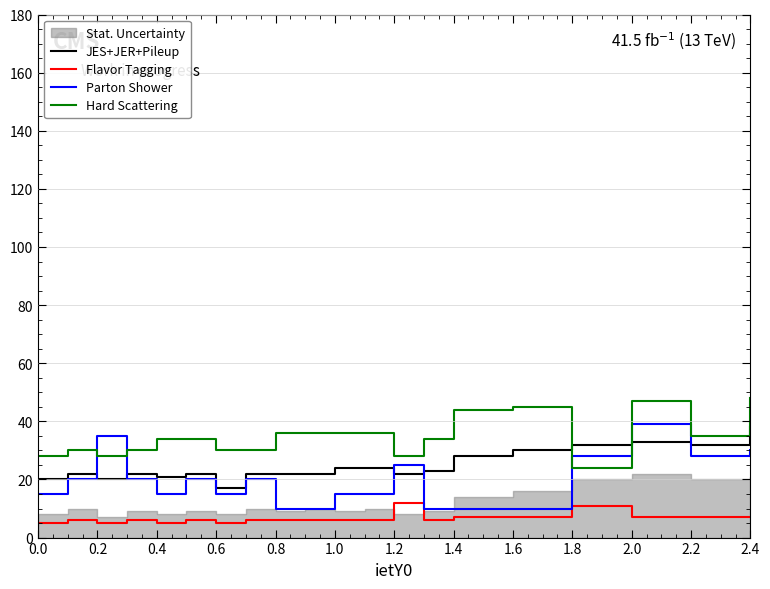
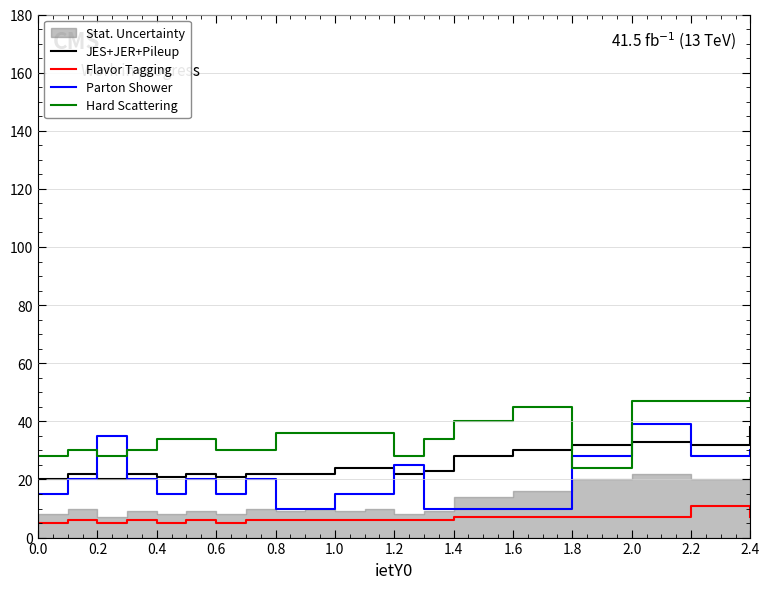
JES+JER+Pileup, 0.6: 17 -> 21
Flavor Tagging, 1.2: 12 -> 6
Hard Scattering, 1.4: 44 -> 40
Flavor Tagging, 1.8: 11 -> 7
Flavor Tagging, 2.2: 7 -> 11
Hard Scattering, 2.2: 35 -> 47
